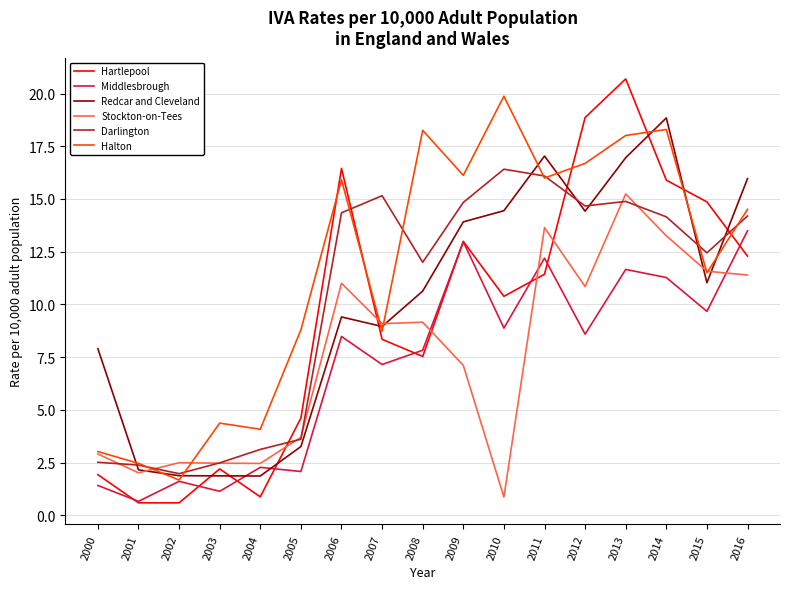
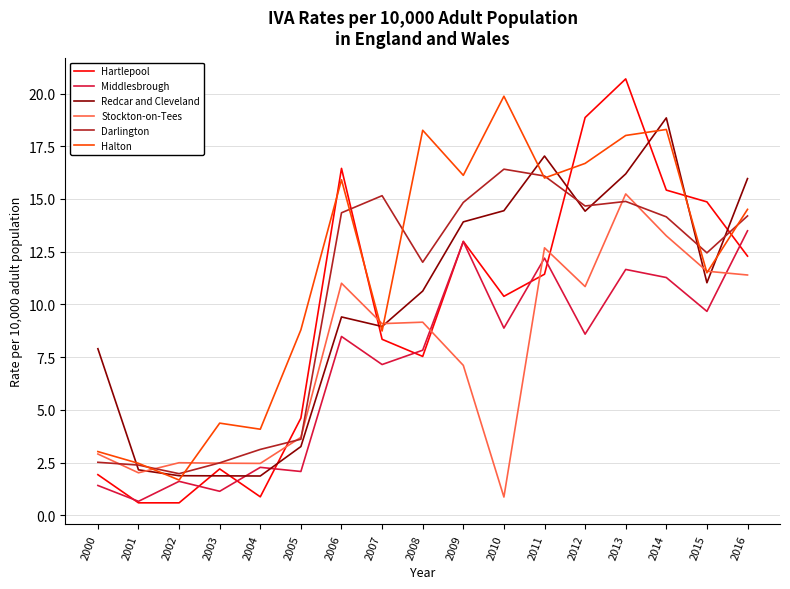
Stockton-on-Tees, 2011: 13.6 -> 12.7
Redcar and Cleveland, 2013: 17.0 -> 16.2
Hartlepool, 2014: 15.9 -> 15.4
